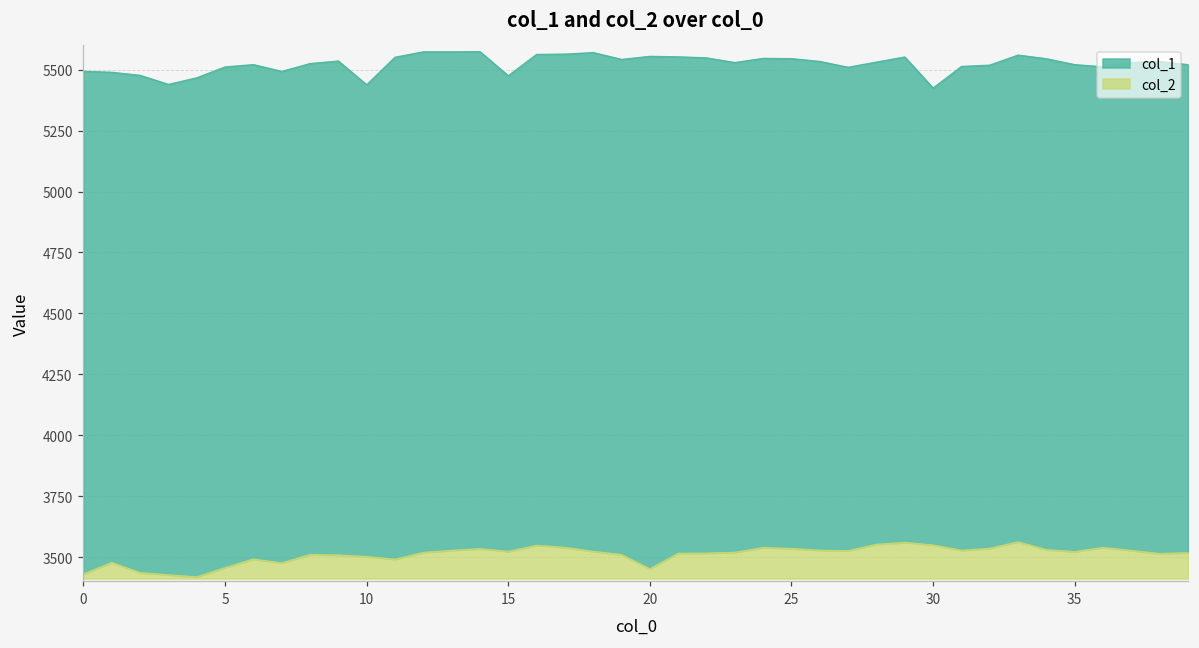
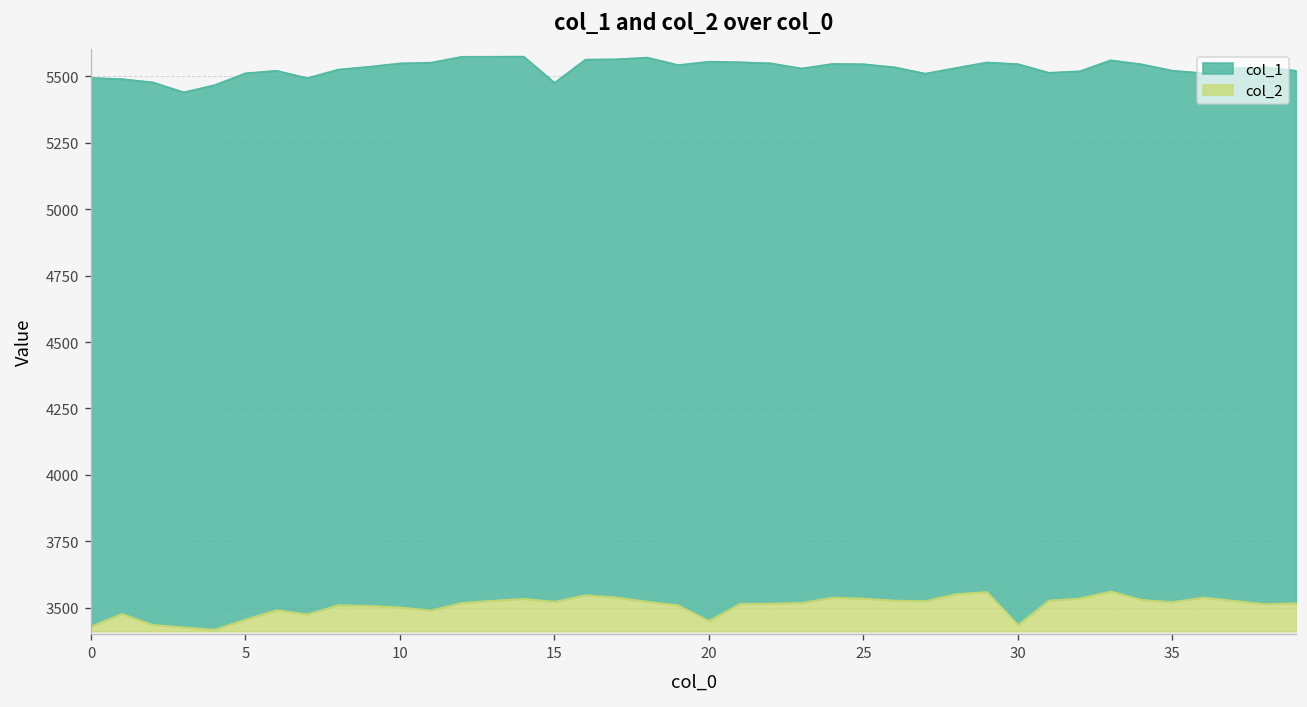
col_1, 10: 5440 -> 5550
col_1, 30: 5420 -> 5550
col_2, 30: 3550 -> 3440
